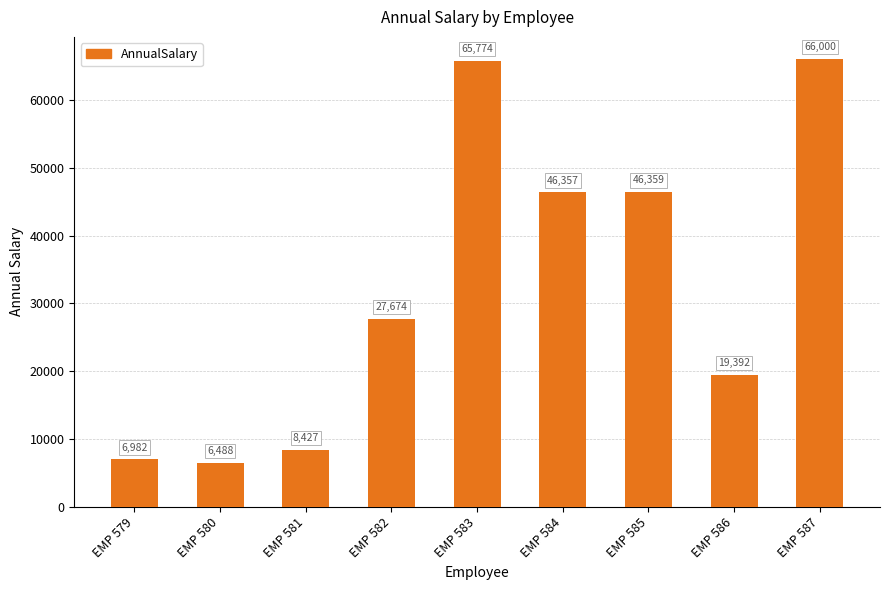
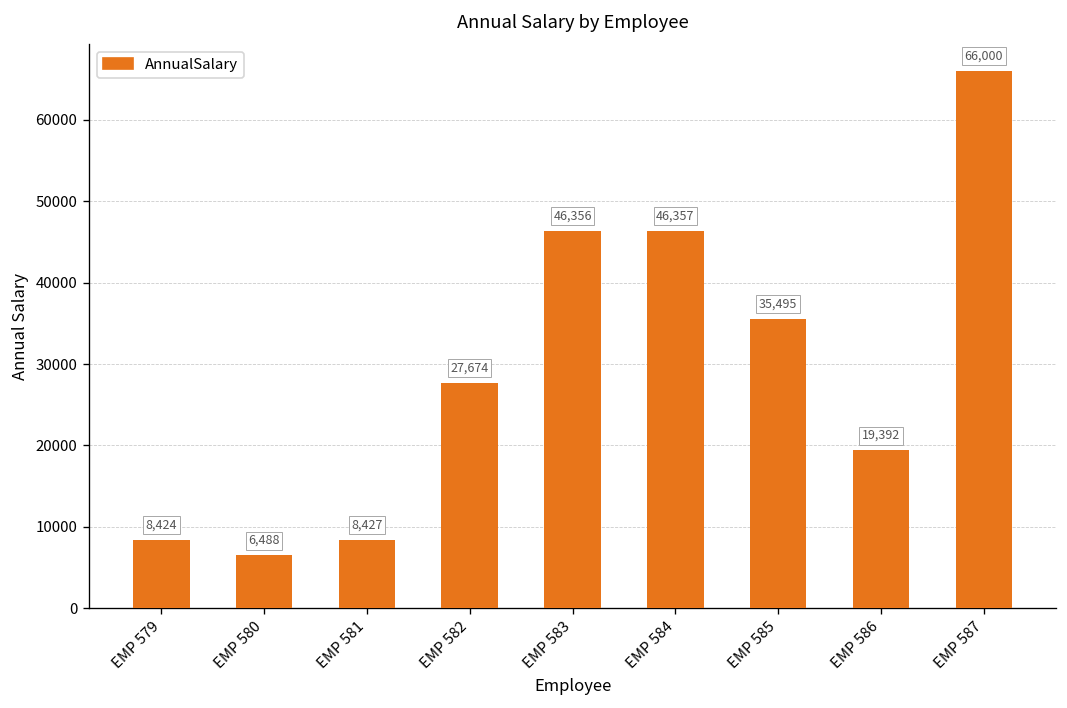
EMP 579: 6,982 -> 8,424
EMP 583: 65,774 -> 46,356
EMP 585: 46,359 -> 35,495
